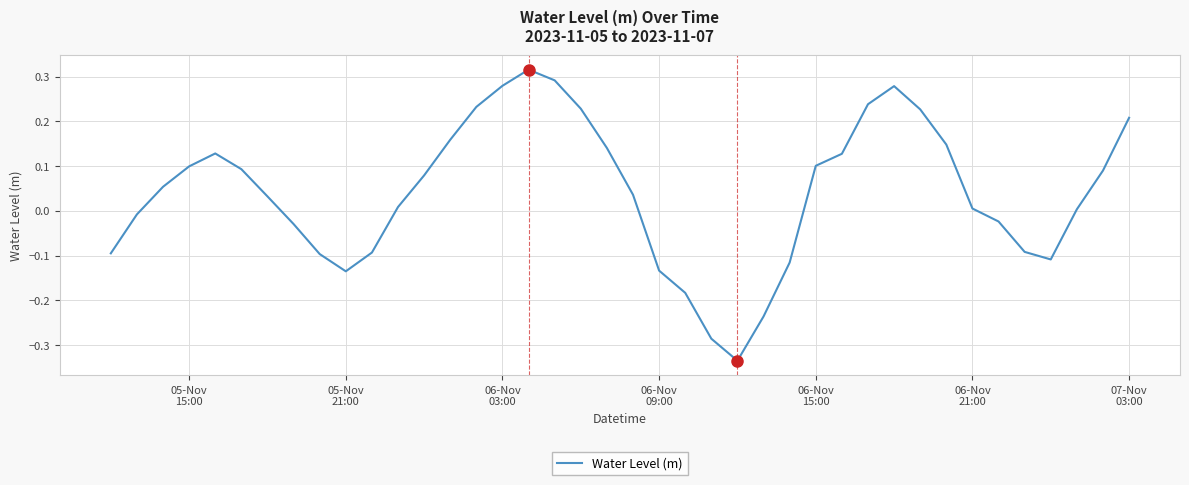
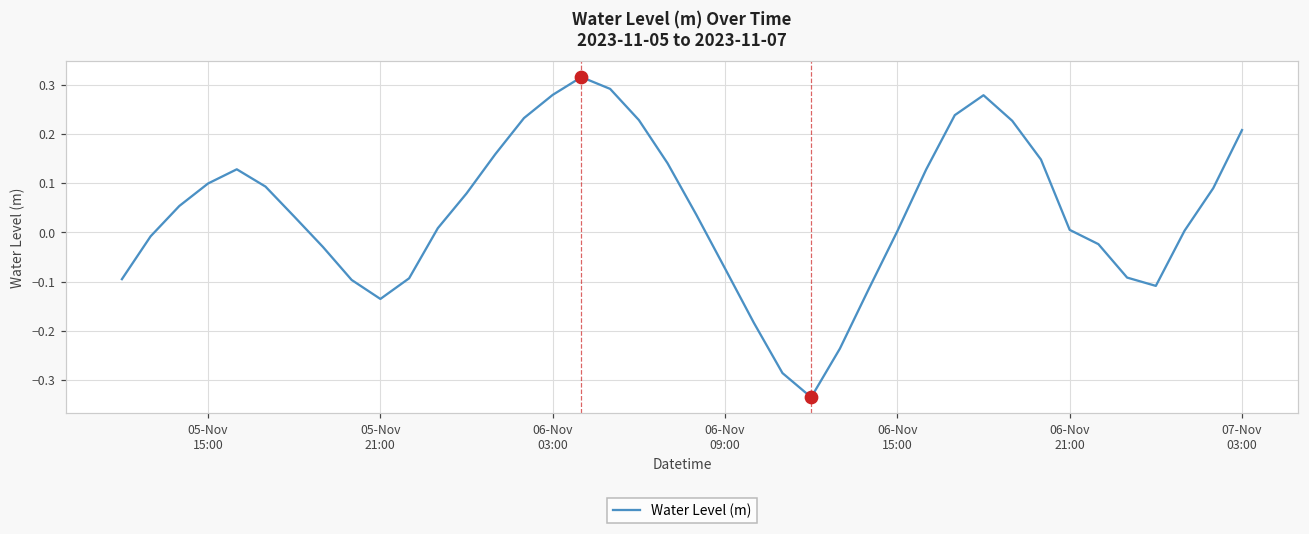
Water Level (m), 06-Nov 09:00: -0.13 -> -0.07
Water Level (m), 06-Nov 15:00: 0.10 -> 0.00
